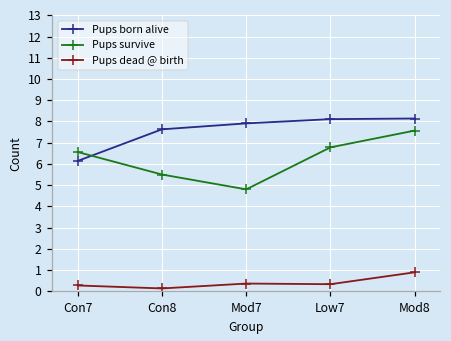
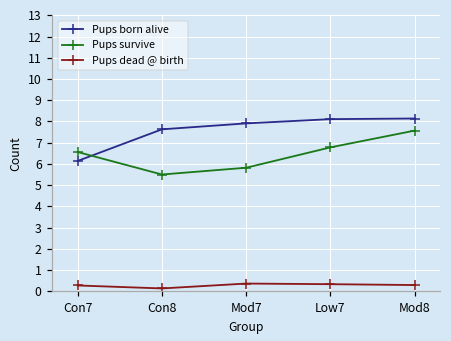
Pups survive, Mod7: 4.8 -> 5.8
Pups dead @ birth, Mod8: 0.9 -> 0.3
